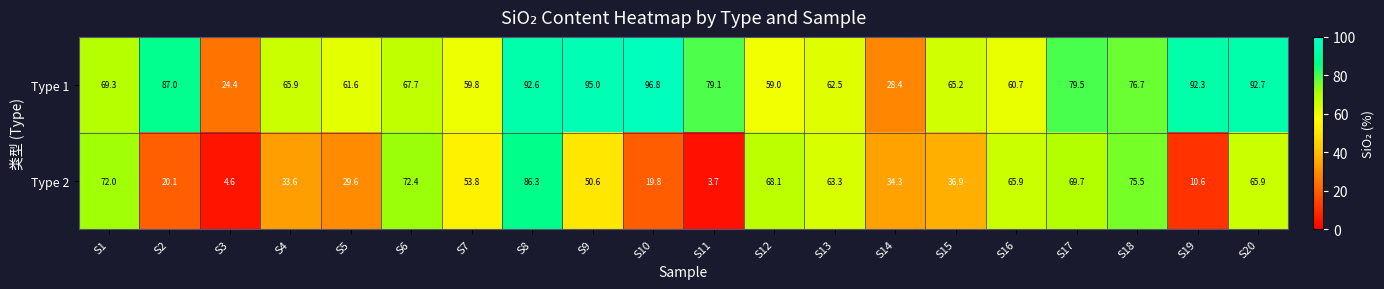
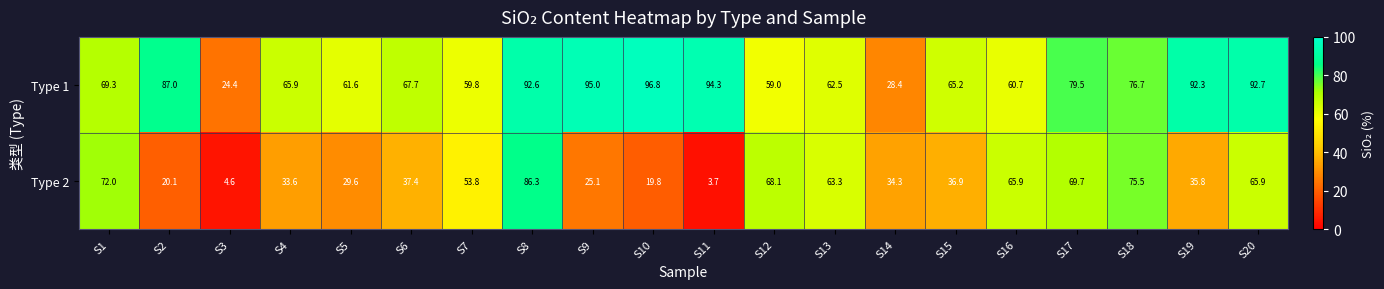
Type 1, S11: 79.1 -> 94.3
Type 2, S6: 72.4 -> 37.4
Type 2, S9: 50.6 -> 25.1
Type 2, S19: 10.6 -> 35.8
